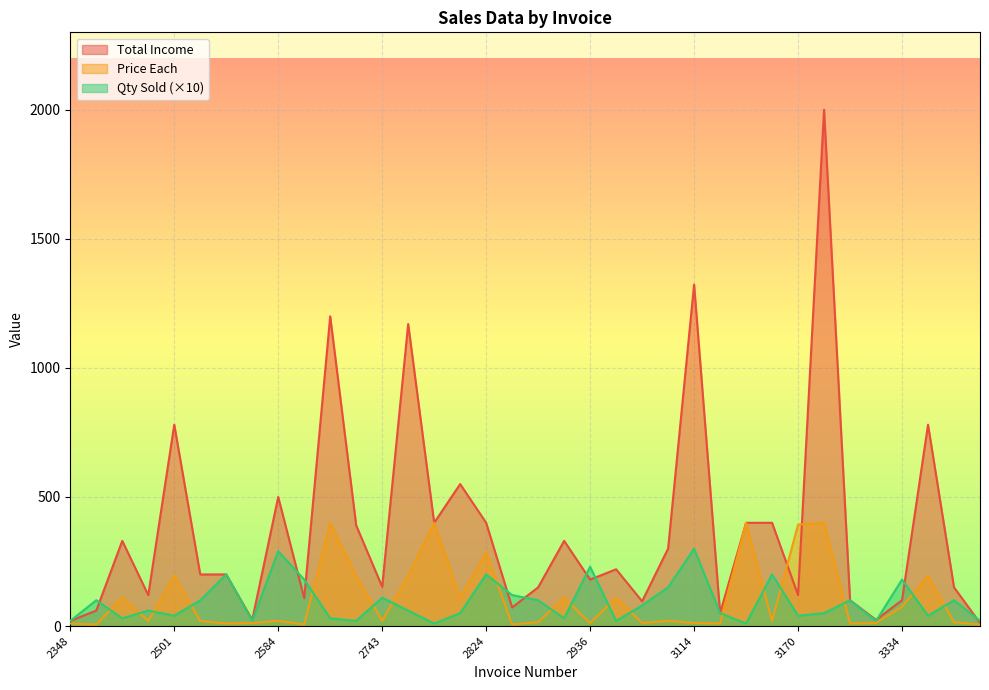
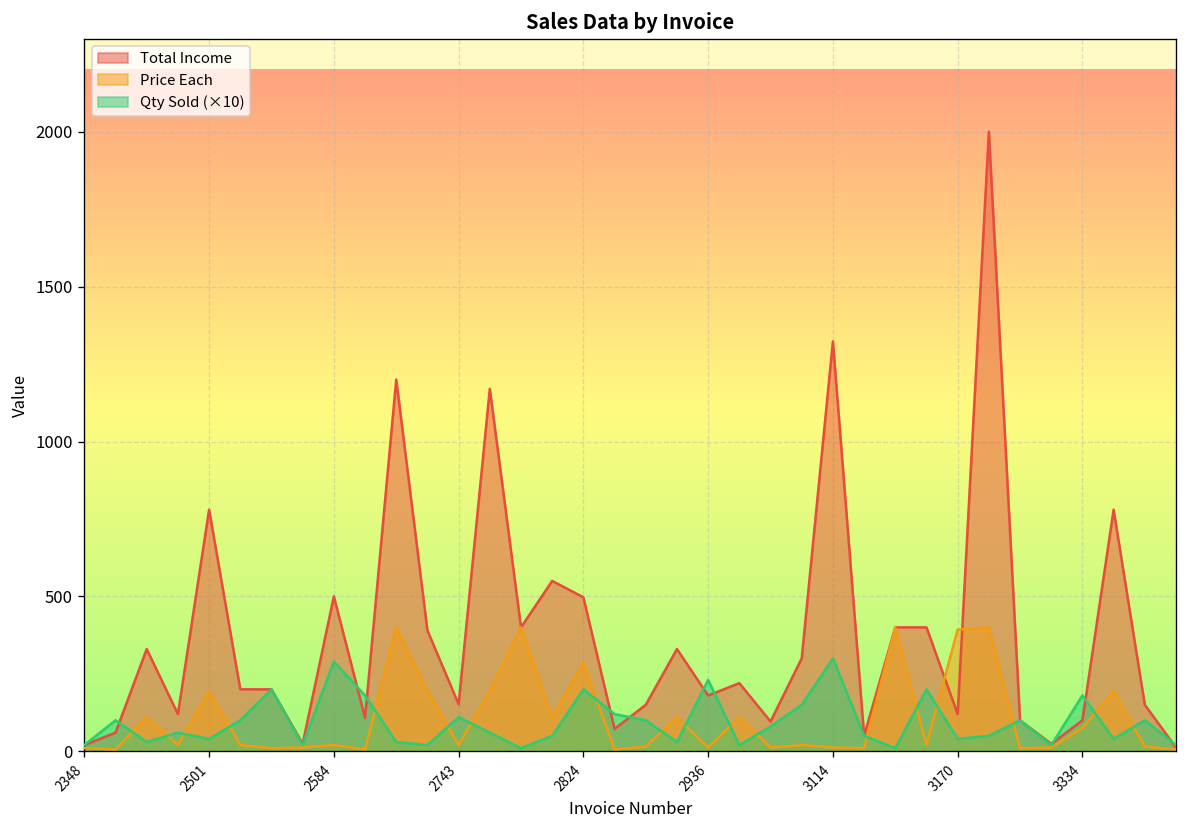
Total Income, 2824: 400 -> 500
